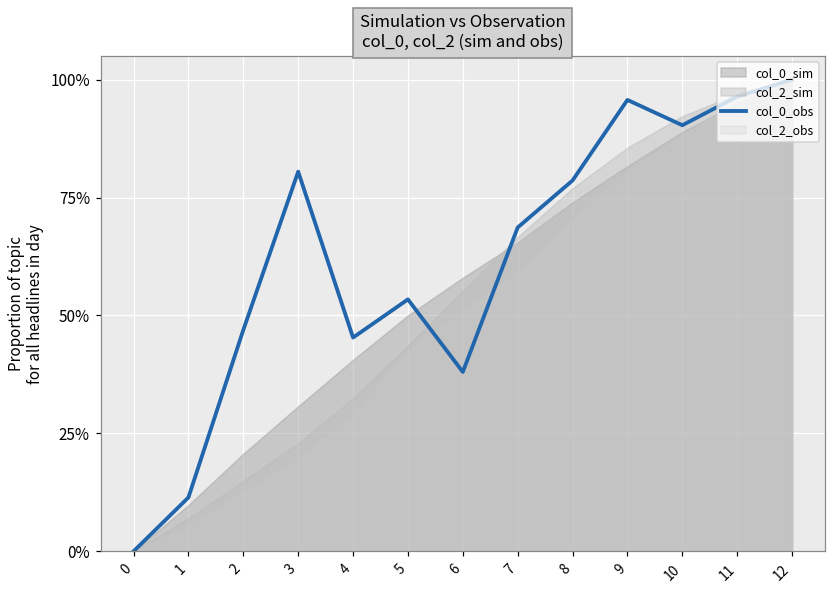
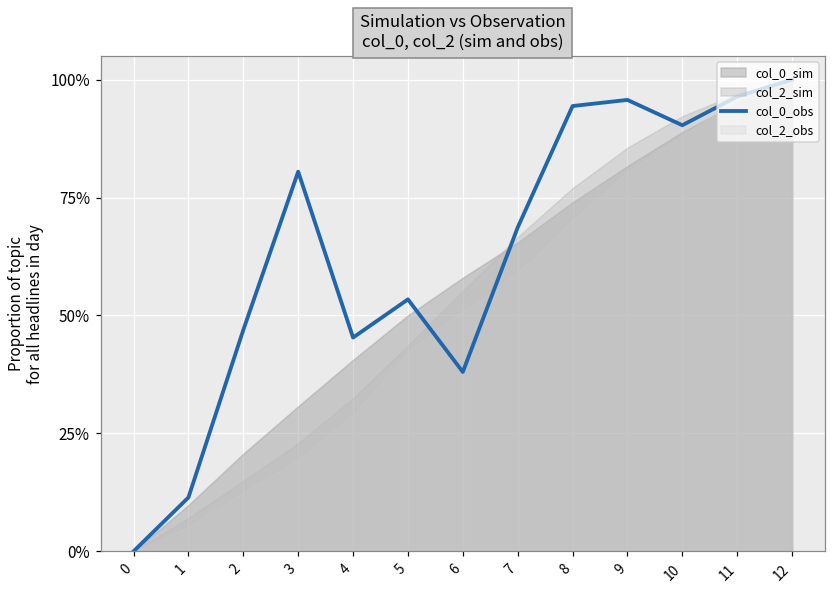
col_0_obs, 8: 79% -> 94%
